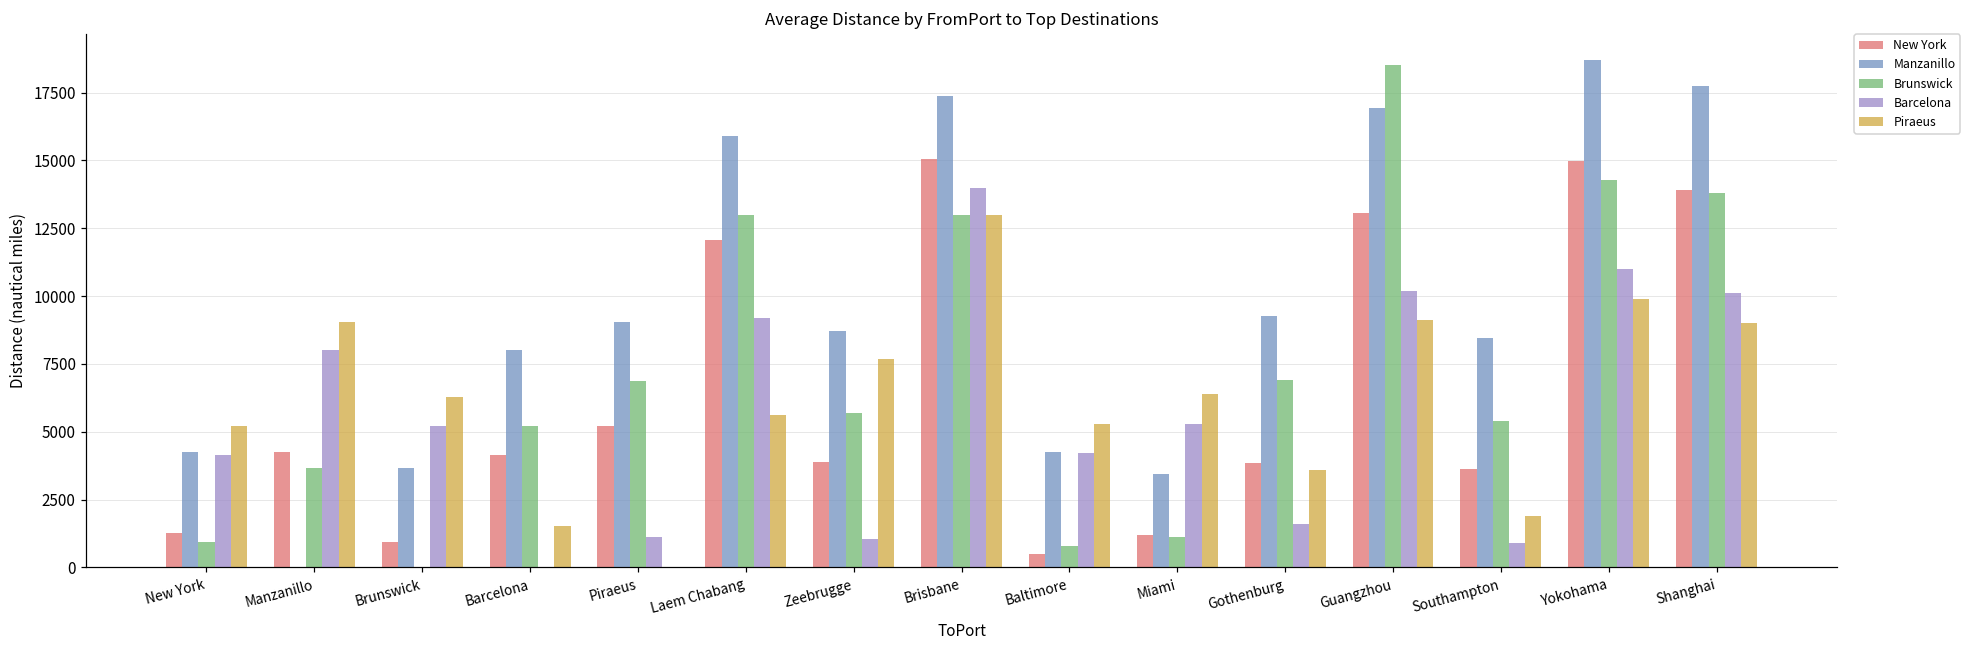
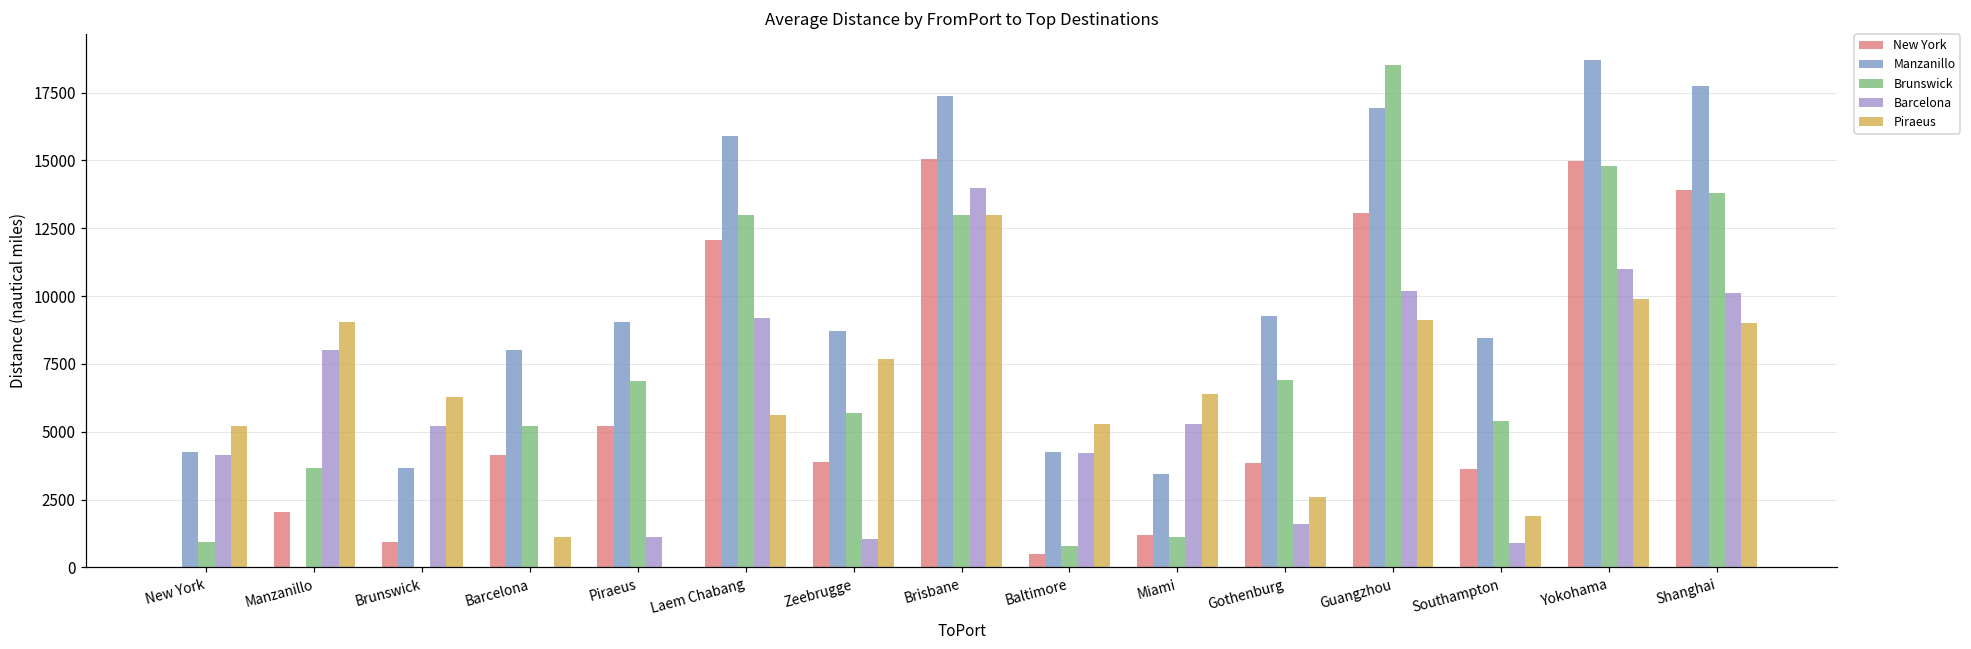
New York, New York: 1200 -> 0
New York, Manzanillo: 4200 -> 2000
Piraeus, Barcelona: 1500 -> 1100
Piraeus, Gothenburg: 3600 -> 2600
Brunswick, Yokohama: 14300 -> 14800
